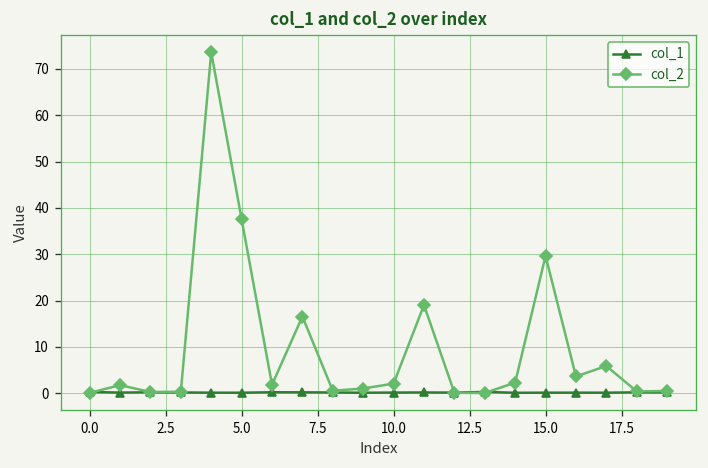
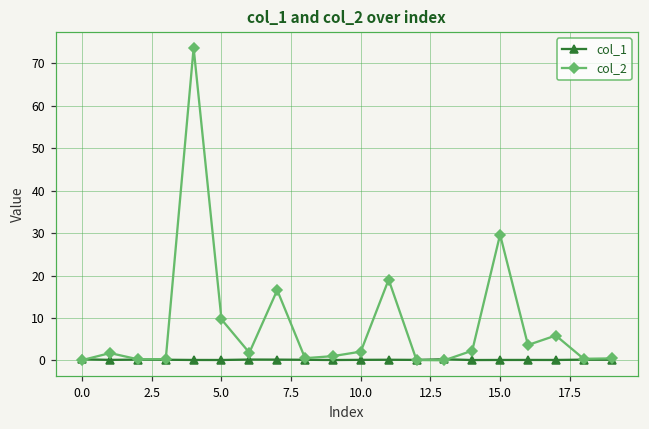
col_2, 5.0: 38 -> 10
